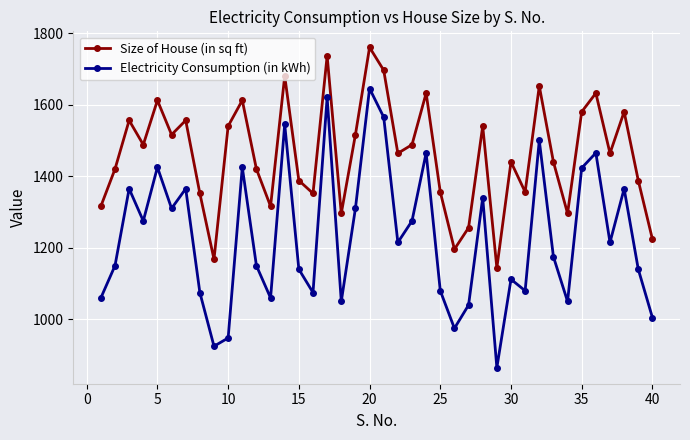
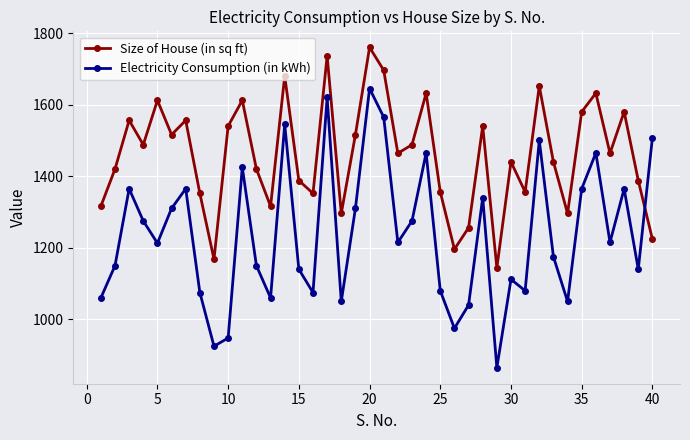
Electricity Consumption (in kWh), 5: 1430 -> 1210
Electricity Consumption (in kWh), 35: 1420 -> 1370
Electricity Consumption (in kWh), 40: 1010 -> 1510
